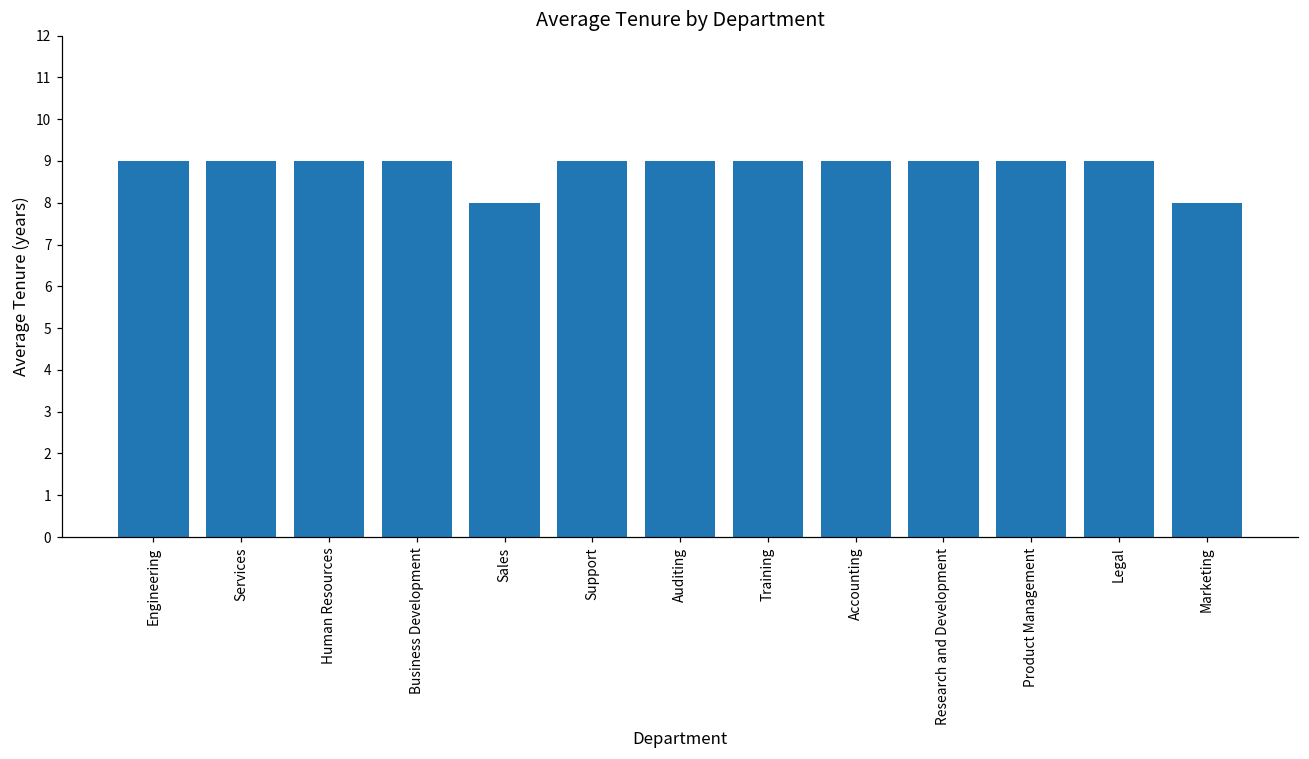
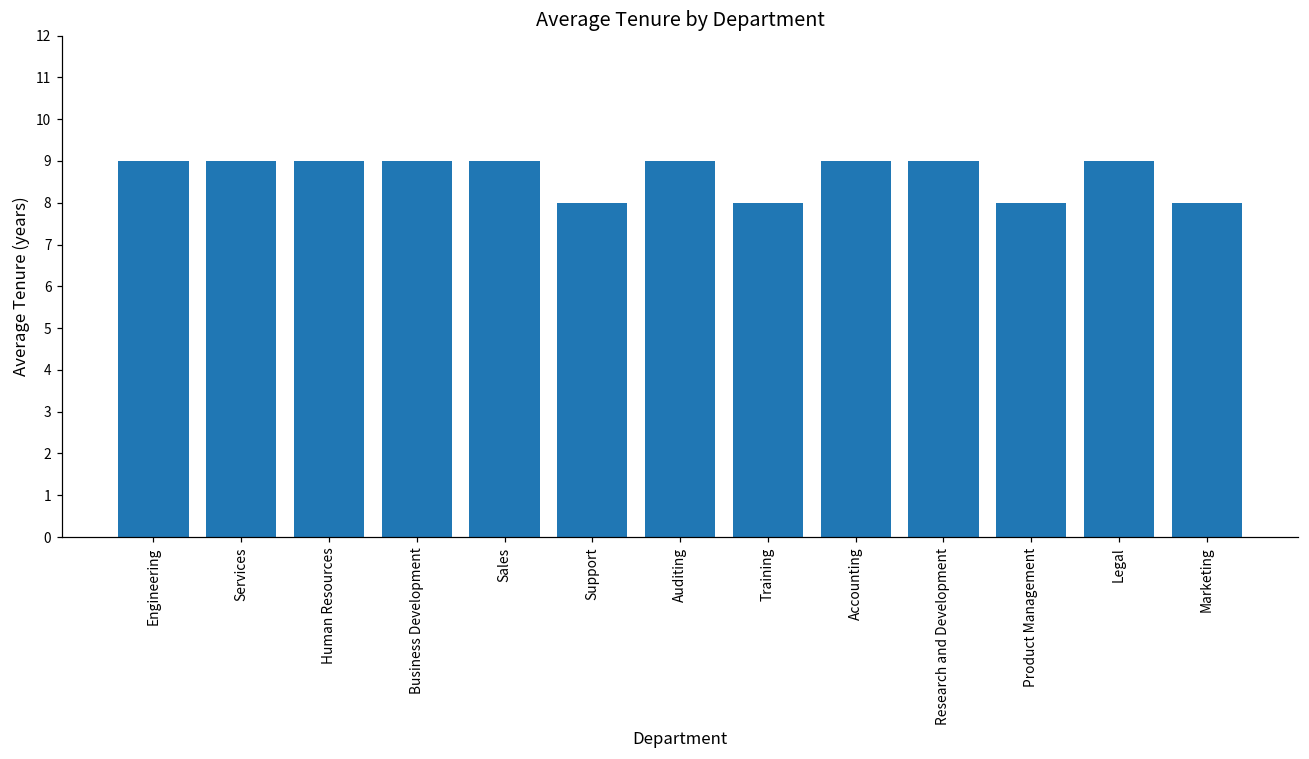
Sales: 8 -> 9
Support: 9 -> 8
Training: 9 -> 8
Product Management: 9 -> 8
